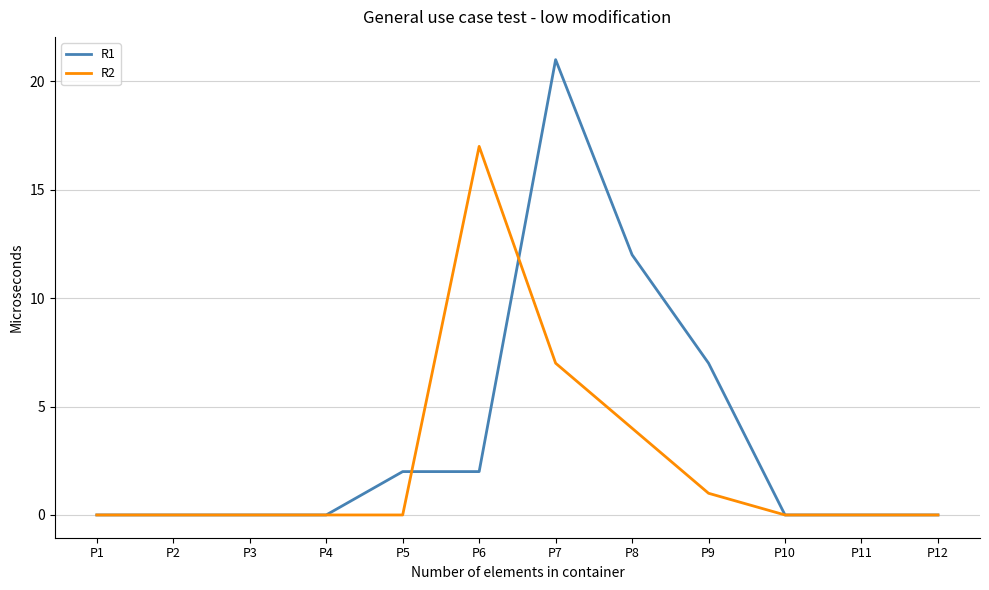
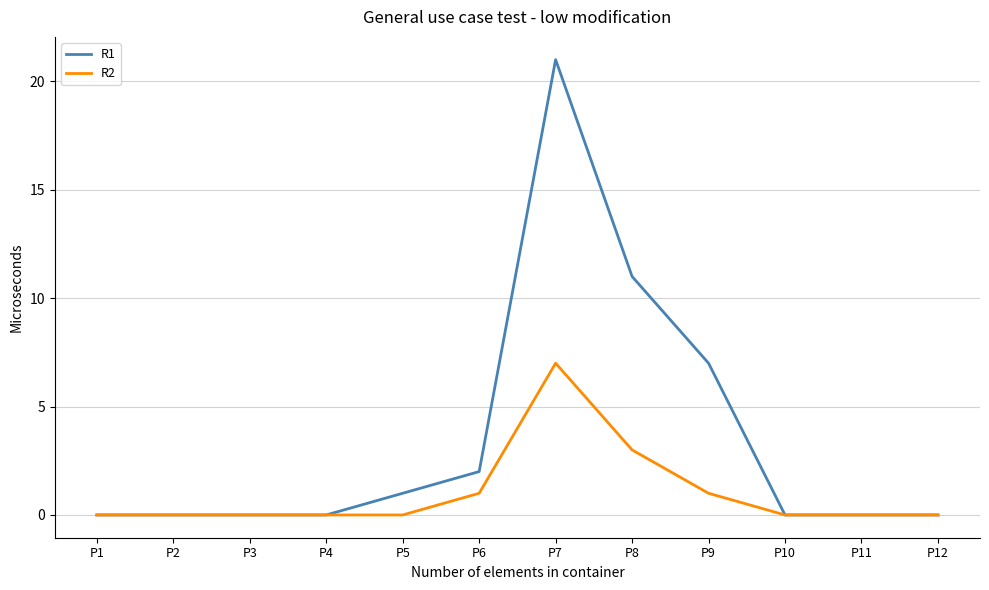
R1, P5: 2 -> 1
R2, P6: 17 -> 1
R1, P8: 12 -> 11
R2, P8: 4 -> 3
